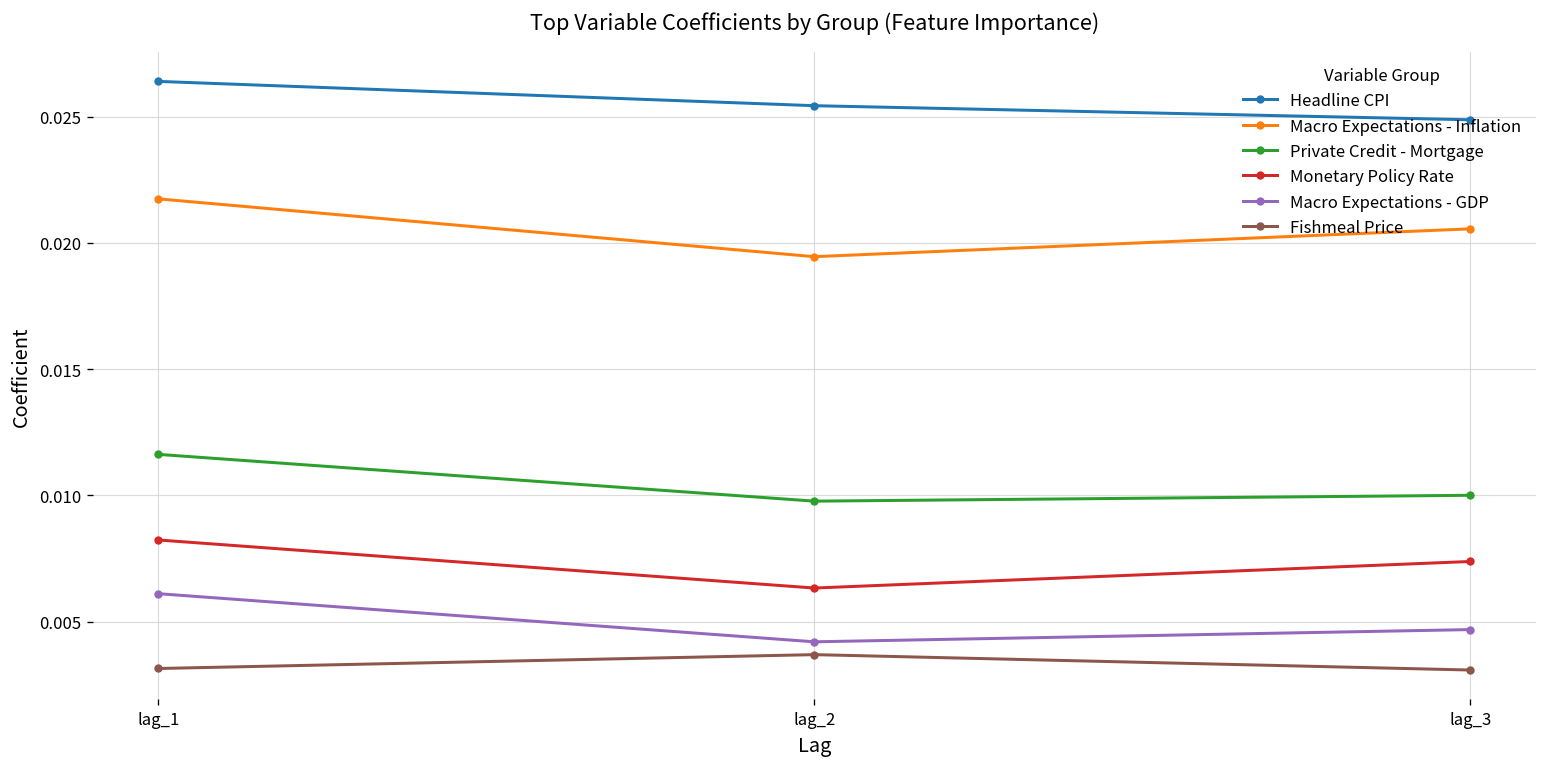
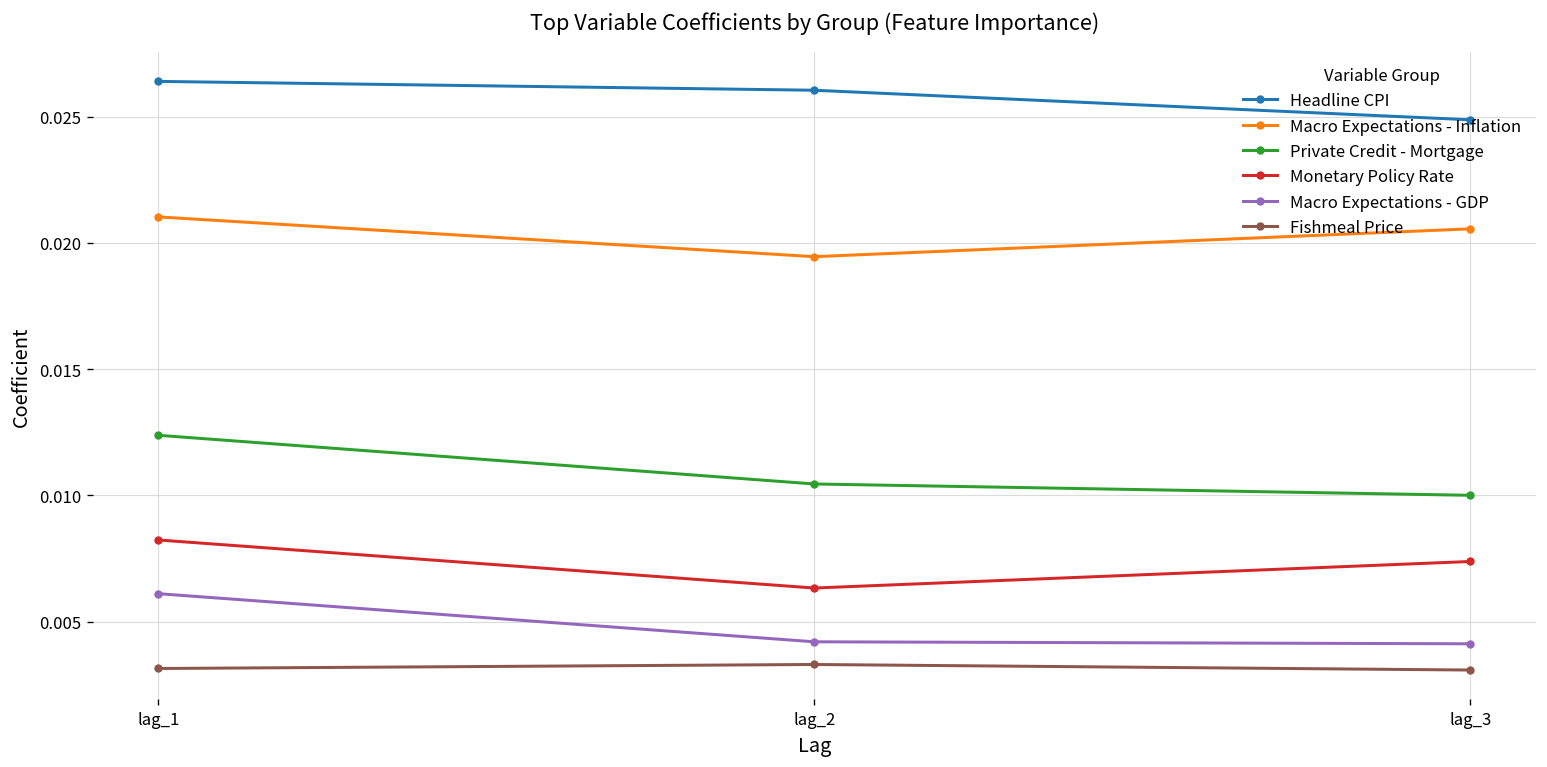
Macro Expectations - Inflation, lag_1: 0.0217 -> 0.0210
Private Credit - Mortgage, lag_1: 0.0116 -> 0.0124
Headline CPI, lag_2: 0.0254 -> 0.0260
Private Credit - Mortgage, lag_2: 0.0098 -> 0.0105
Fishmeal Price, lag_2: 0.0037 -> 0.0033
Macro Expectations - GDP, lag_3: 0.0047 -> 0.0041
